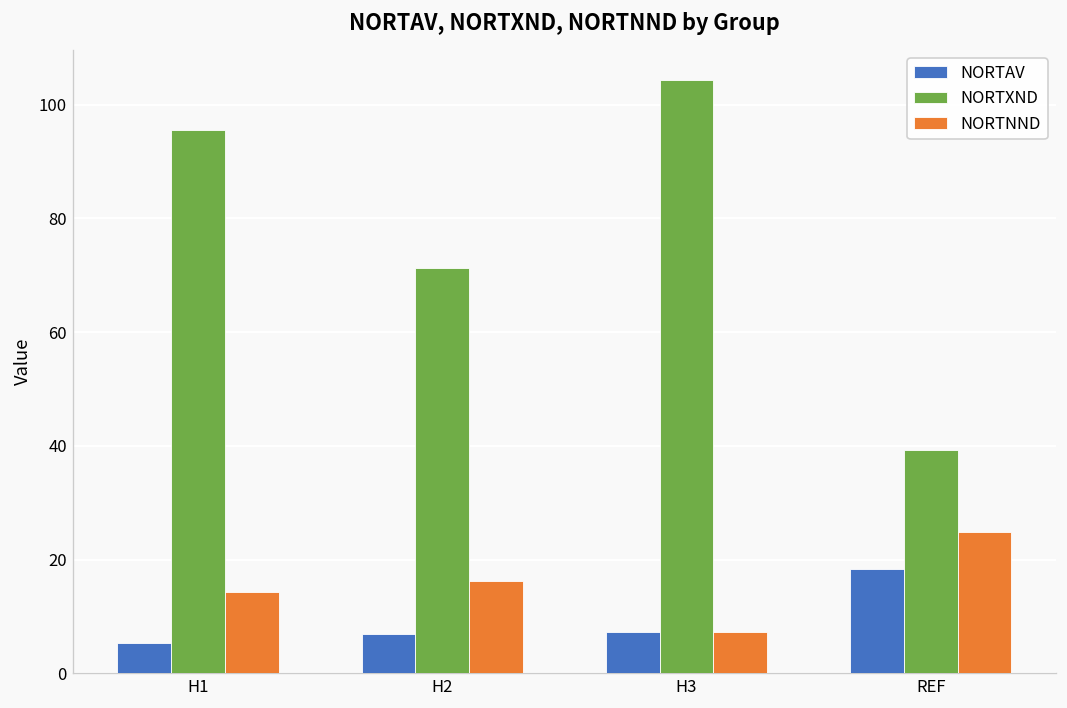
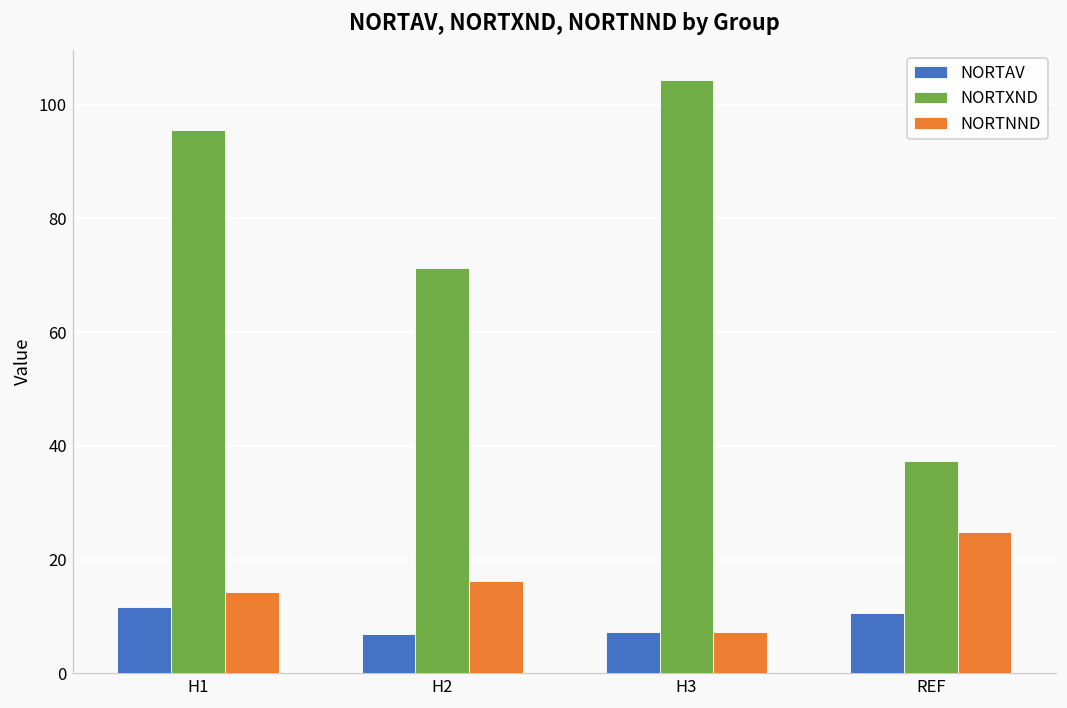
NORTAV, H1: 5 -> 12
NORTAV, REF: 18 -> 11
NORTXND, REF: 39 -> 37
